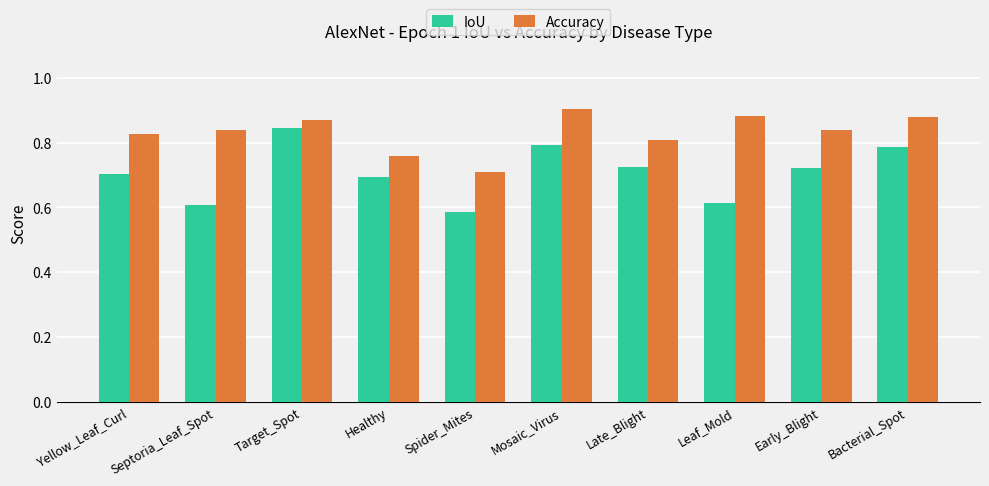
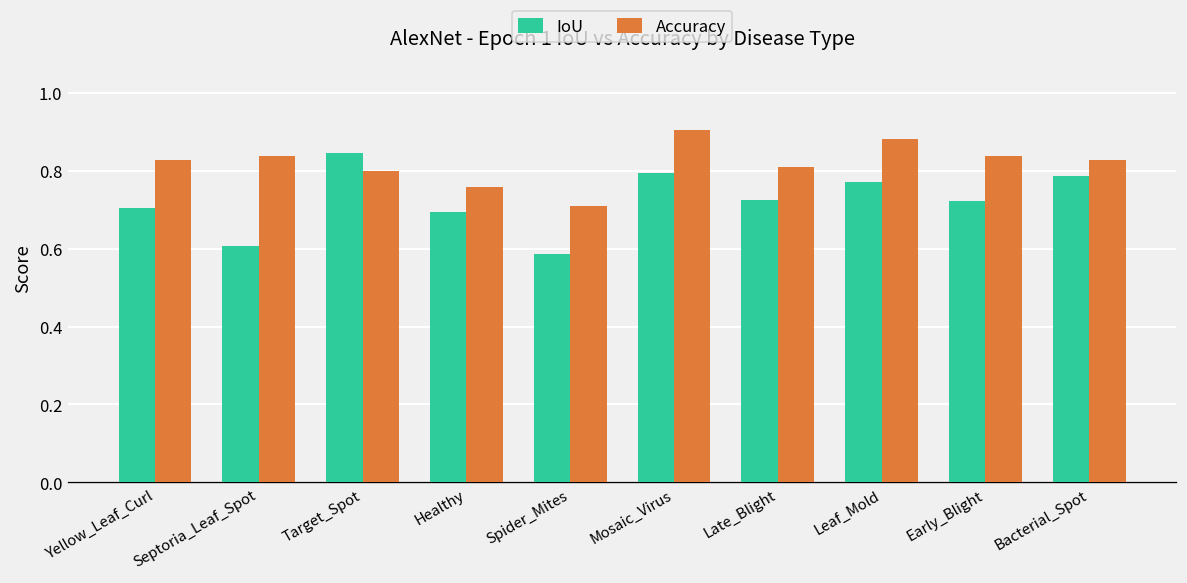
Accuracy, Target_Spot: 0.87 -> 0.80
IoU, Leaf_Mold: 0.61 -> 0.77
Accuracy, Bacterial_Spot: 0.88 -> 0.83
